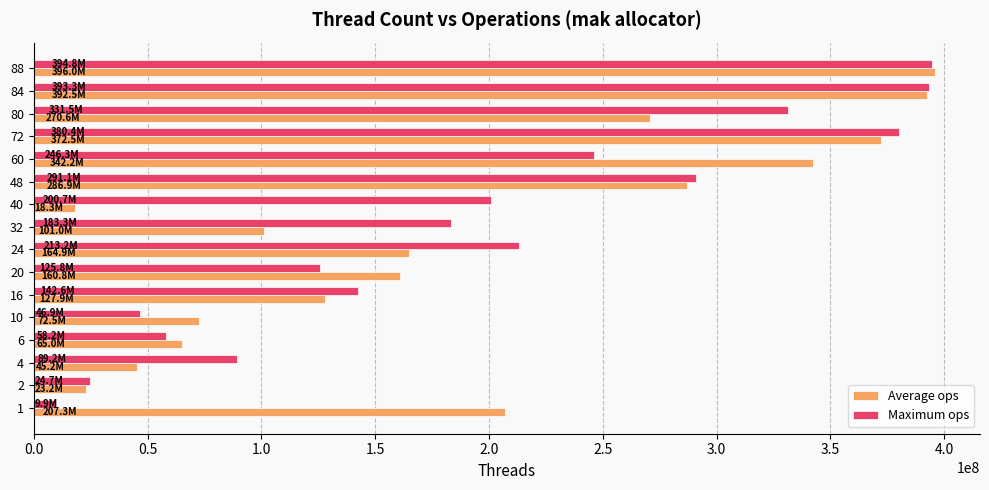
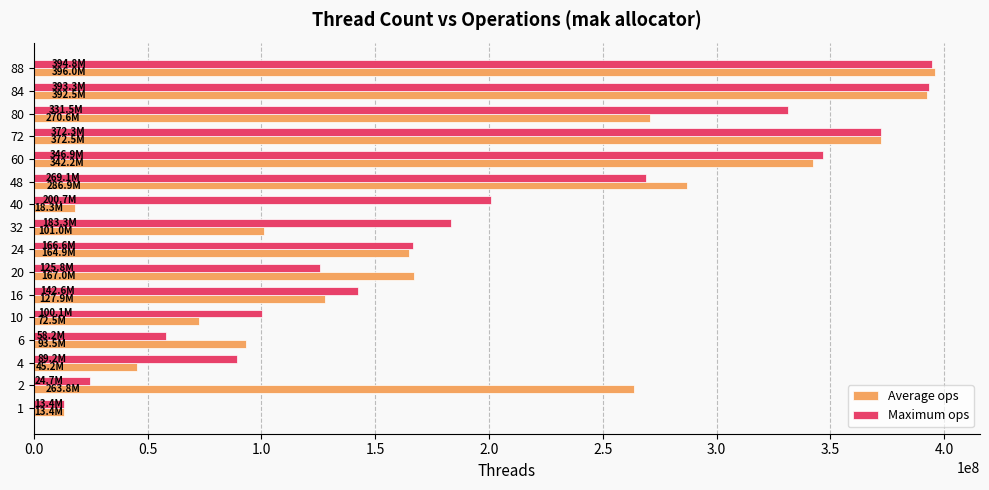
Maximum ops, 72: 380.4M -> 372.3M
Maximum ops, 60: 246.3M -> 346.9M
Maximum ops, 48: 291.1M -> 269.1M
Maximum ops, 24: 213.2M -> 166.6M
Average ops, 20: 160.8M -> 167.0M
Maximum ops, 10: 46.9M -> 100.1M
Average ops, 6: 65.0M -> 93.5M
Average ops, 2: 23.2M -> 263.8M
Maximum ops, 1: 9.9M -> 13.4M
Average ops, 1: 207.3M -> 13.4M
